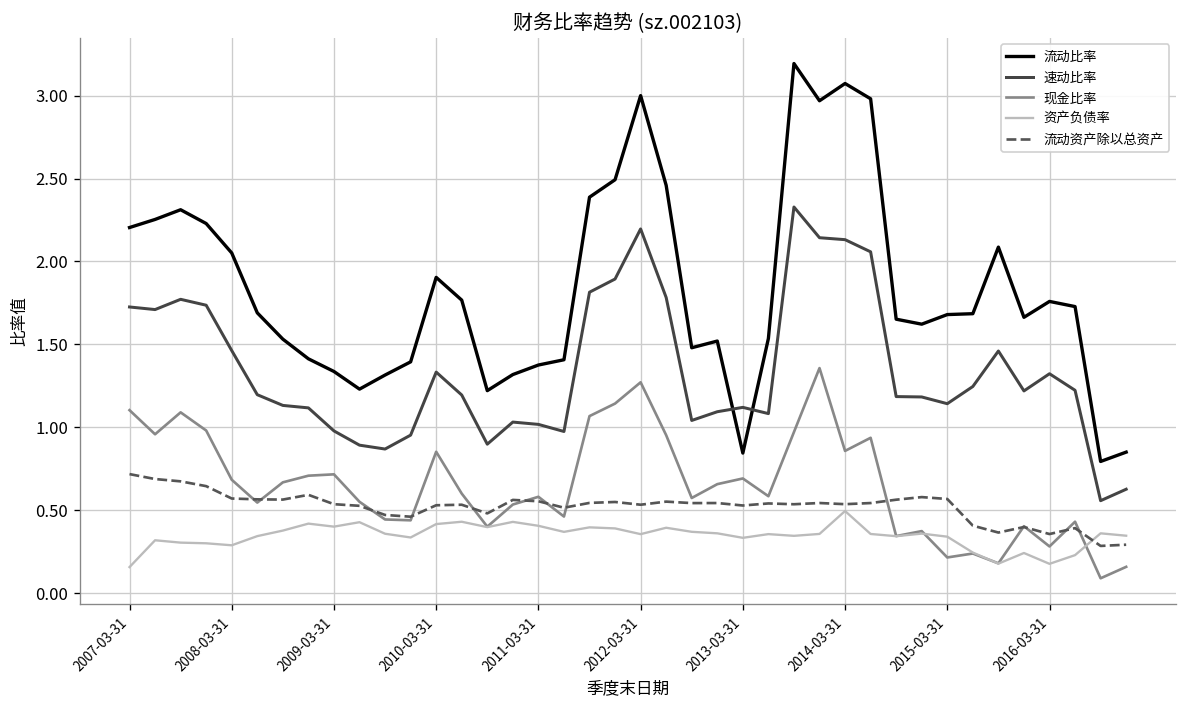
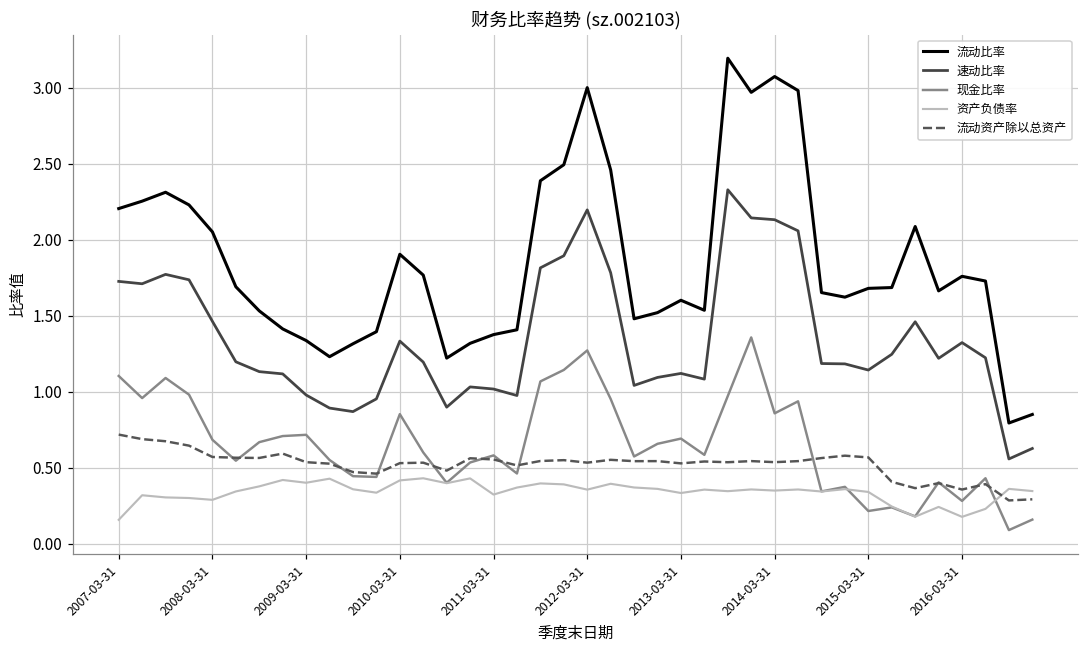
资产负债率, 2011-03-31: 0.41 -> 0.32
流动比率, 2013-03-31: 0.85 -> 1.60
资产负债率, 2014-03-31: 0.50 -> 0.35
